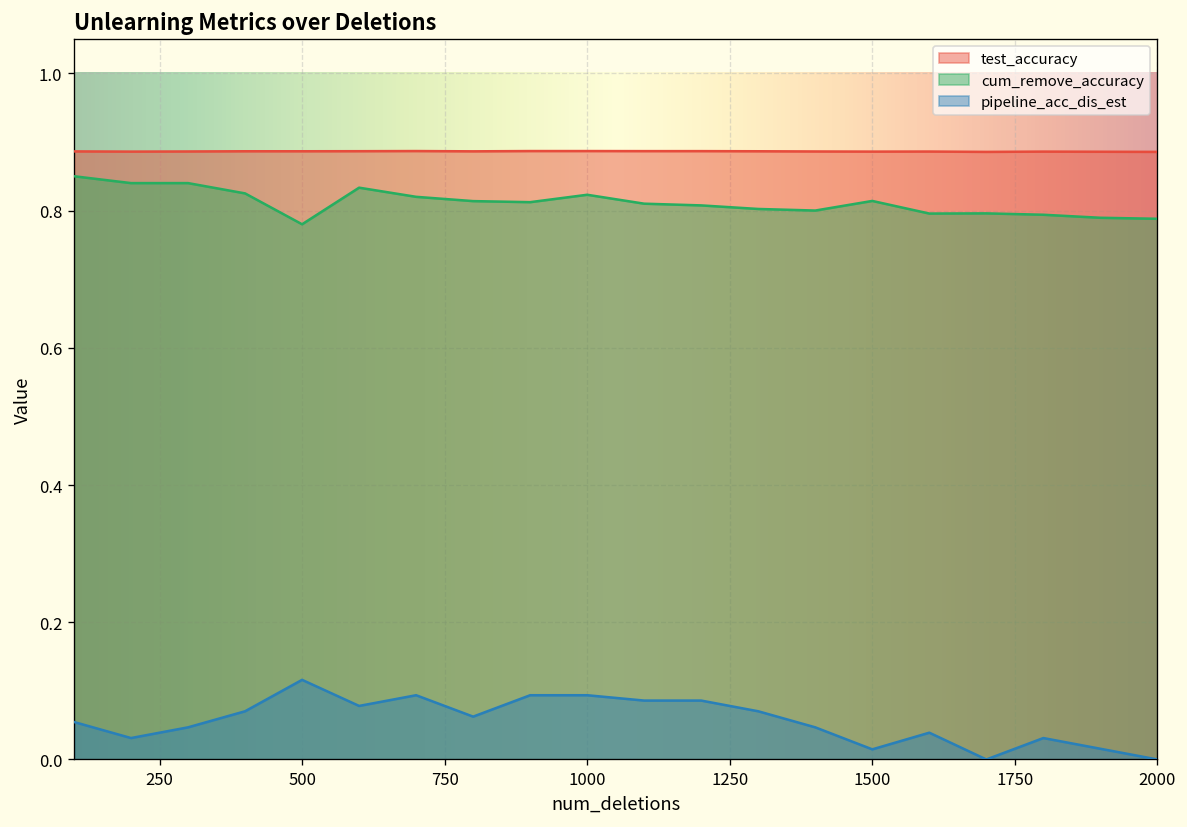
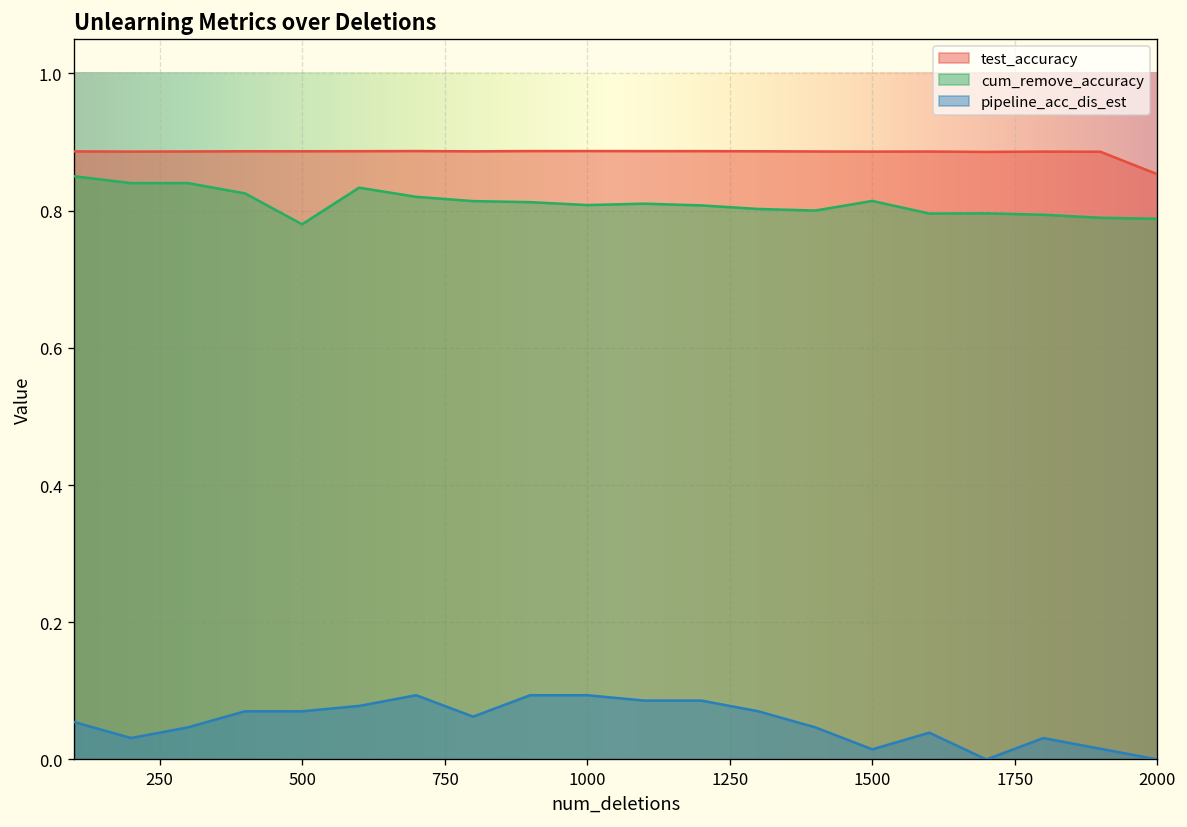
pipeline_acc_dis_est, 500: 0.12 -> 0.07
cum_remove_accuracy, 1000: 0.82 -> 0.81
test_accuracy, 2000: 0.89 -> 0.85
